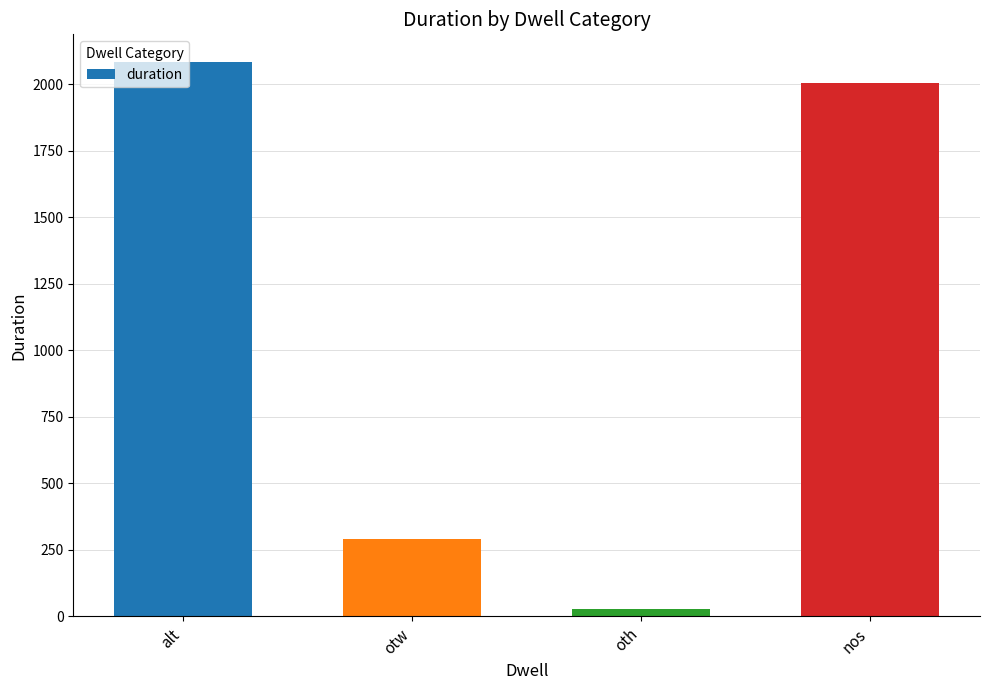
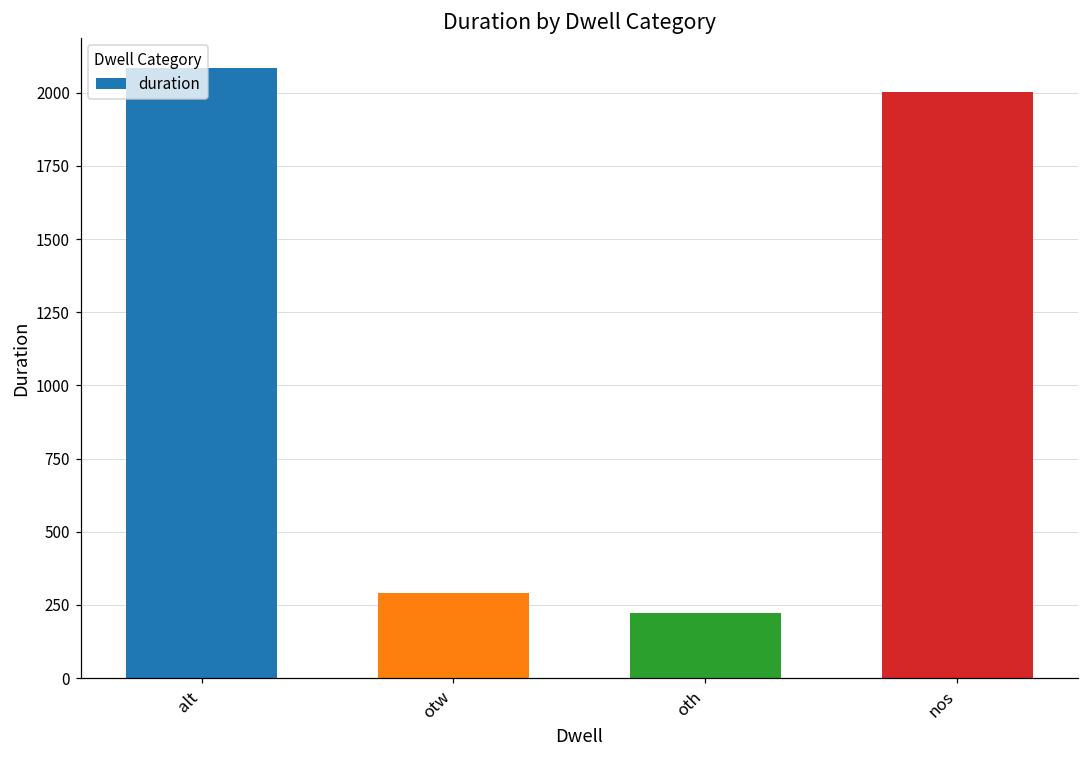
oth: 30 -> 220
